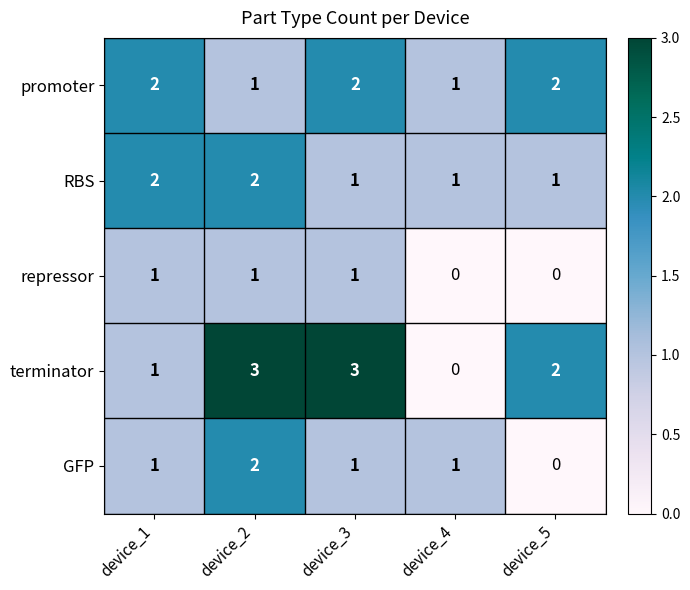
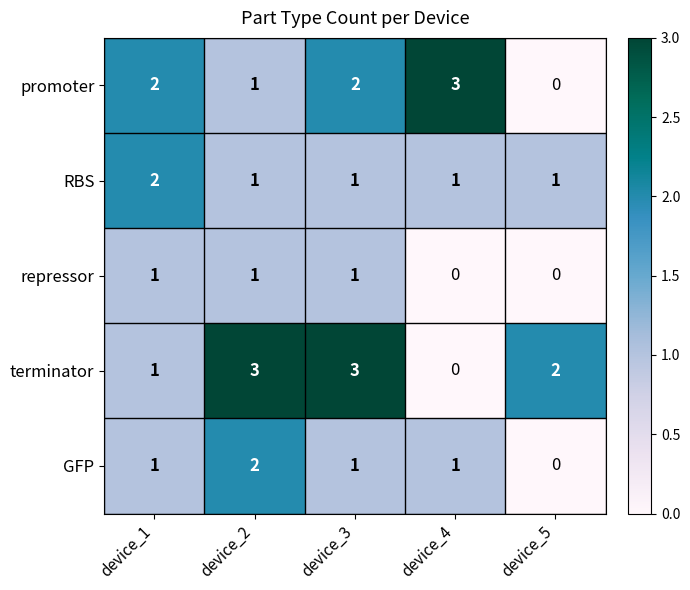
promoter, device_4: 1 -> 3
promoter, device_5: 2 -> 0
RBS, device_2: 2 -> 1
